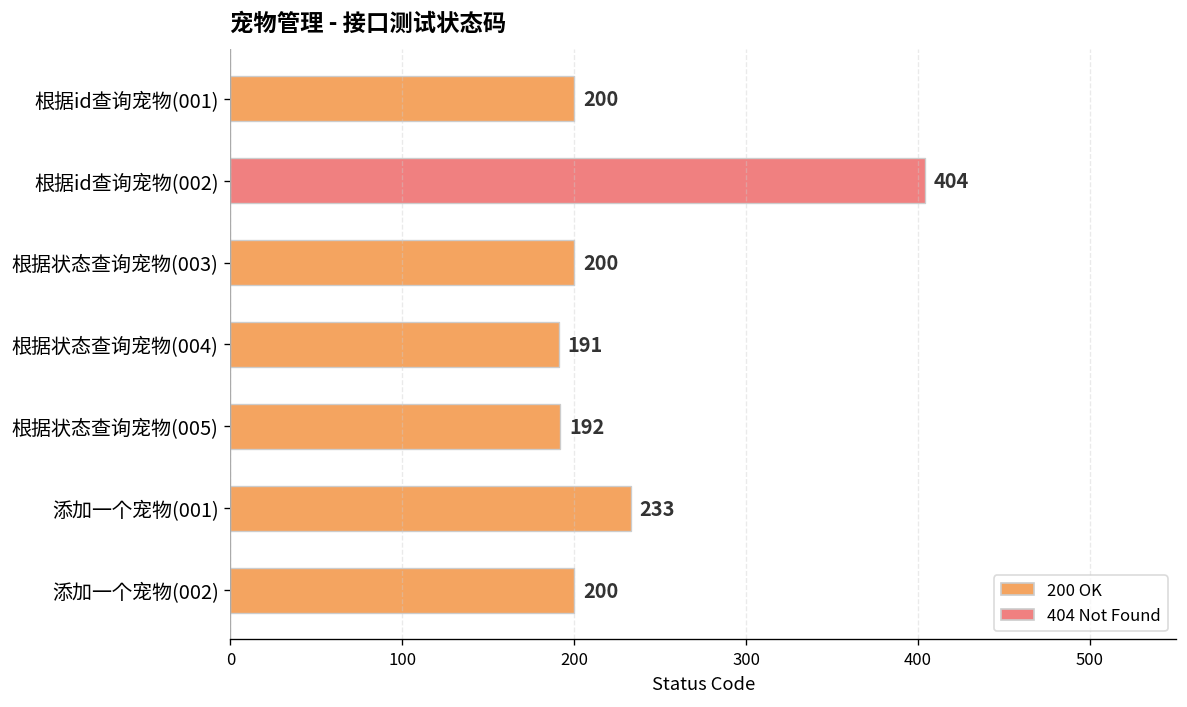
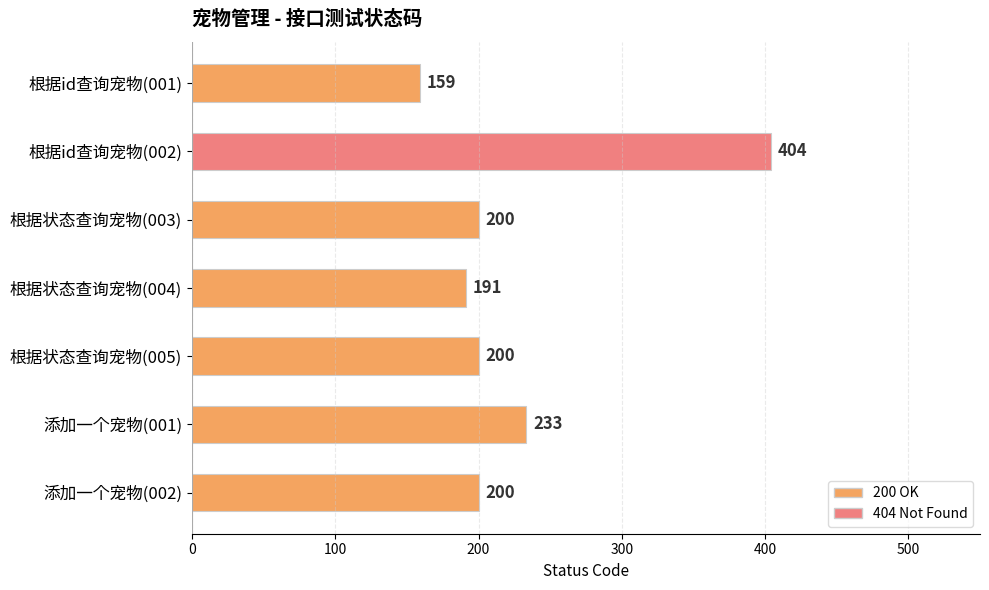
根据id查询宠物(001): 200 -> 159
根据状态查询宠物(005): 192 -> 200
